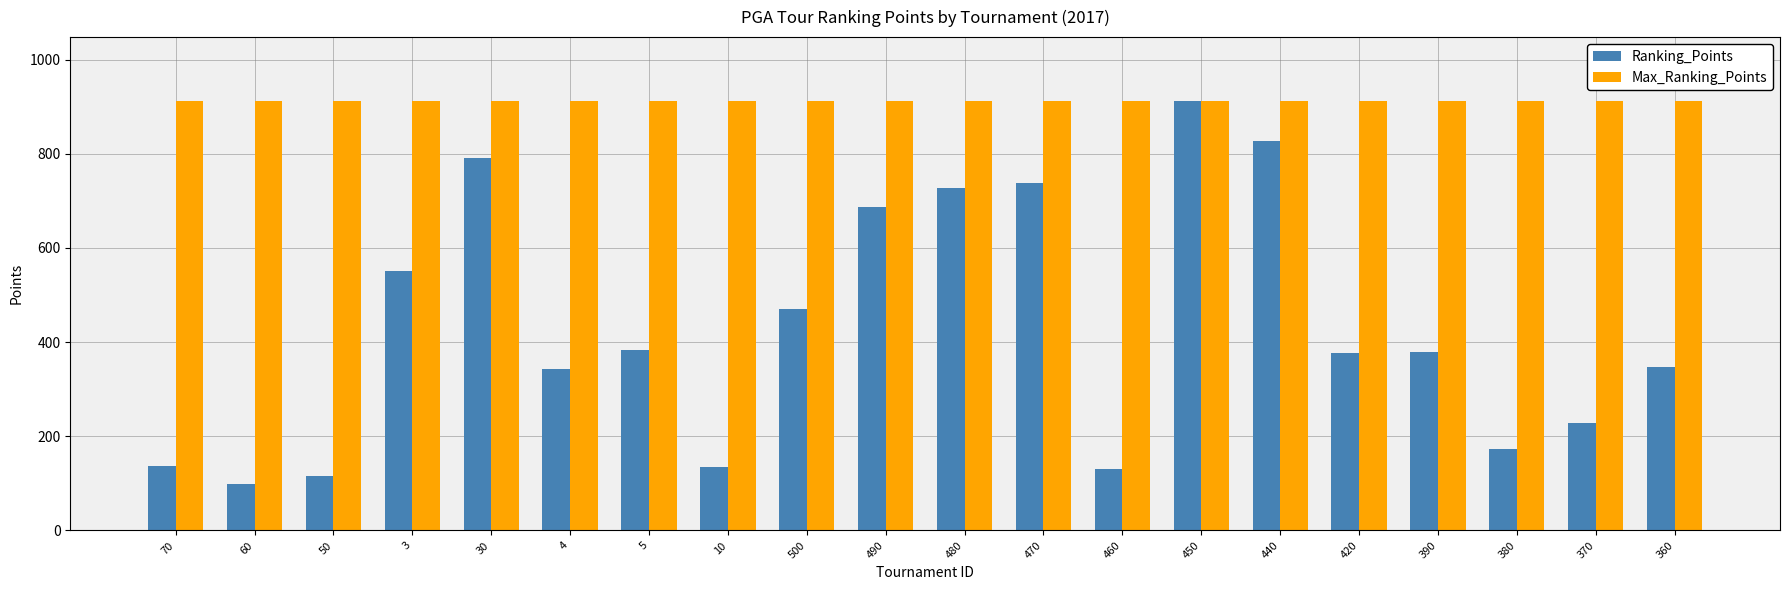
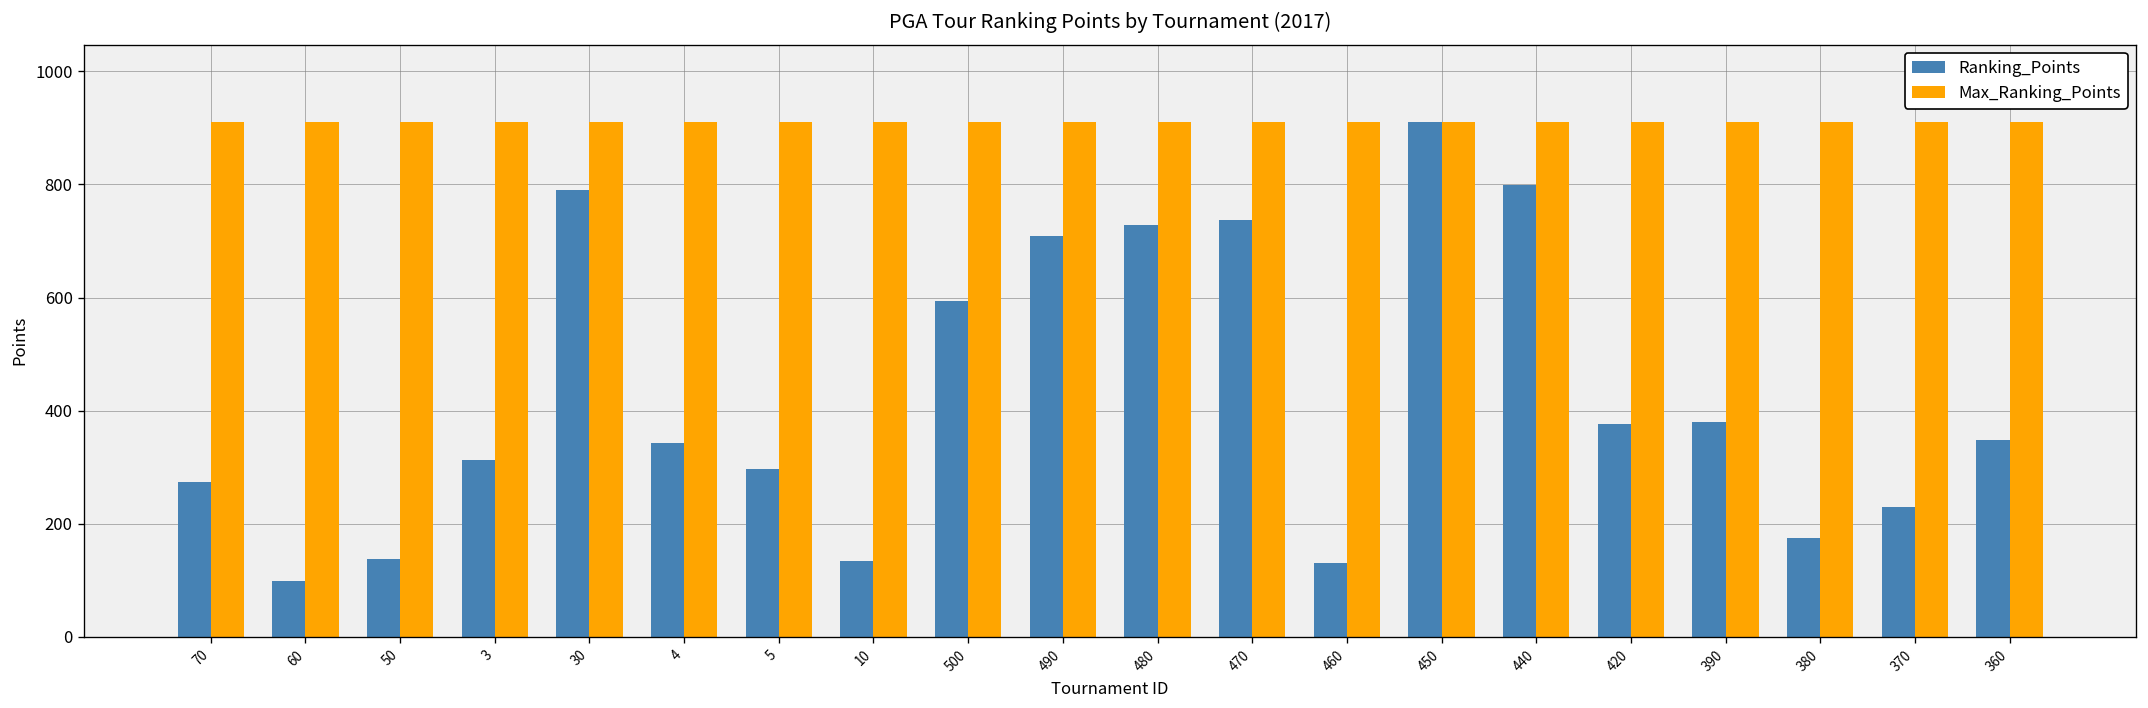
Ranking_Points, 70: 140 -> 270
Ranking_Points, 50: 120 -> 140
Ranking_Points, 3: 550 -> 310
Ranking_Points, 5: 380 -> 300
Ranking_Points, 500: 470 -> 590
Ranking_Points, 490: 690 -> 710
Ranking_Points, 440: 830 -> 800
